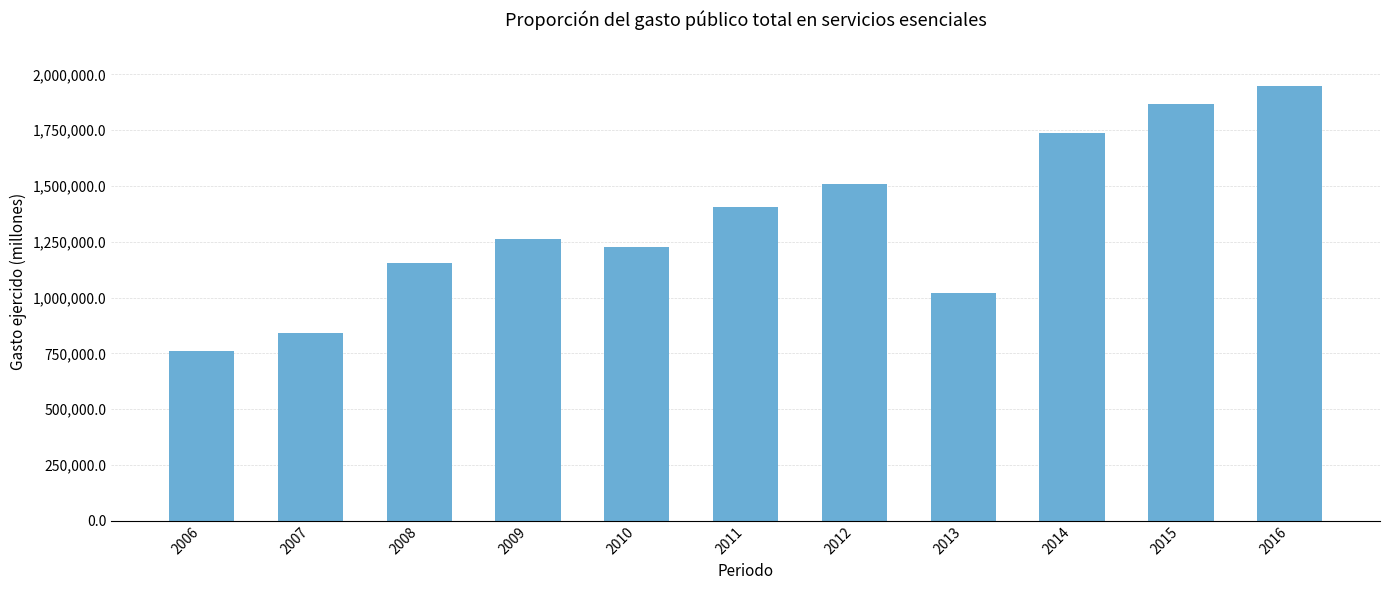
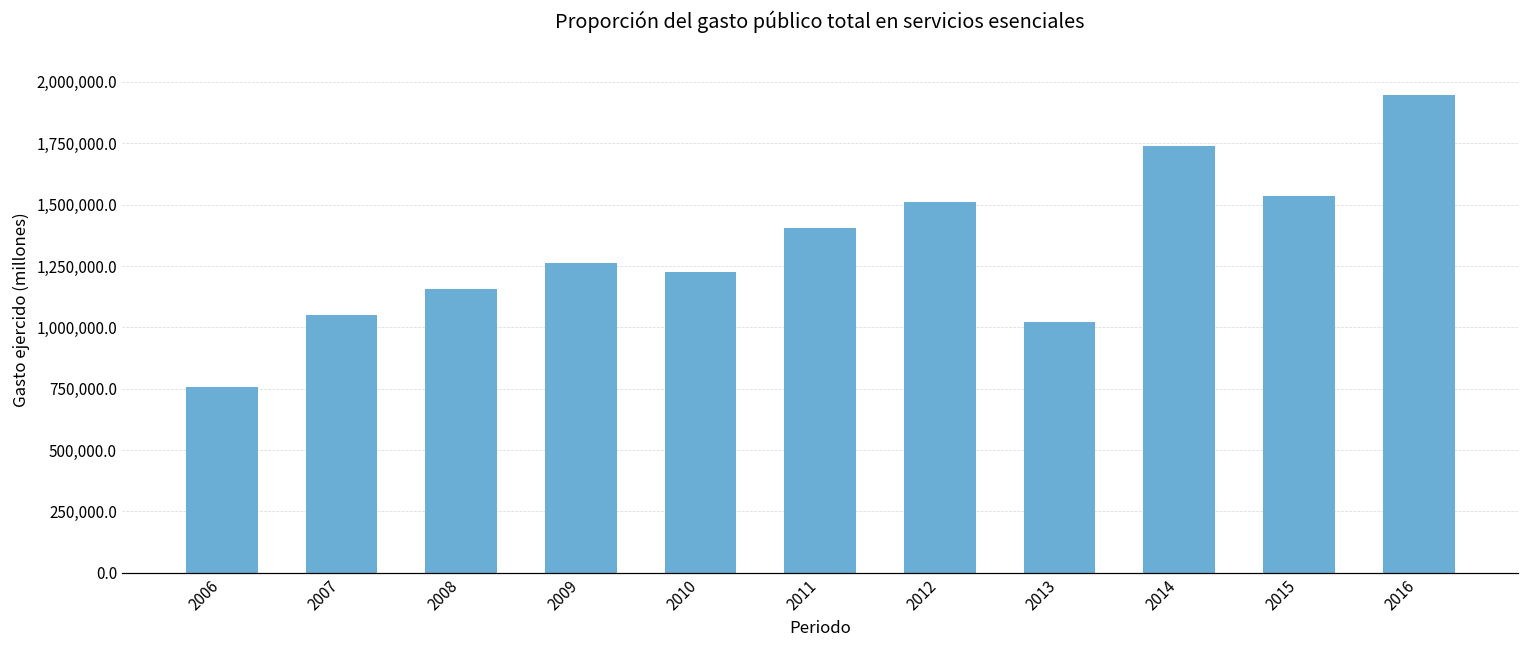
2007: 840,000 -> 1,050,000
2015: 1,870,000 -> 1,530,000
